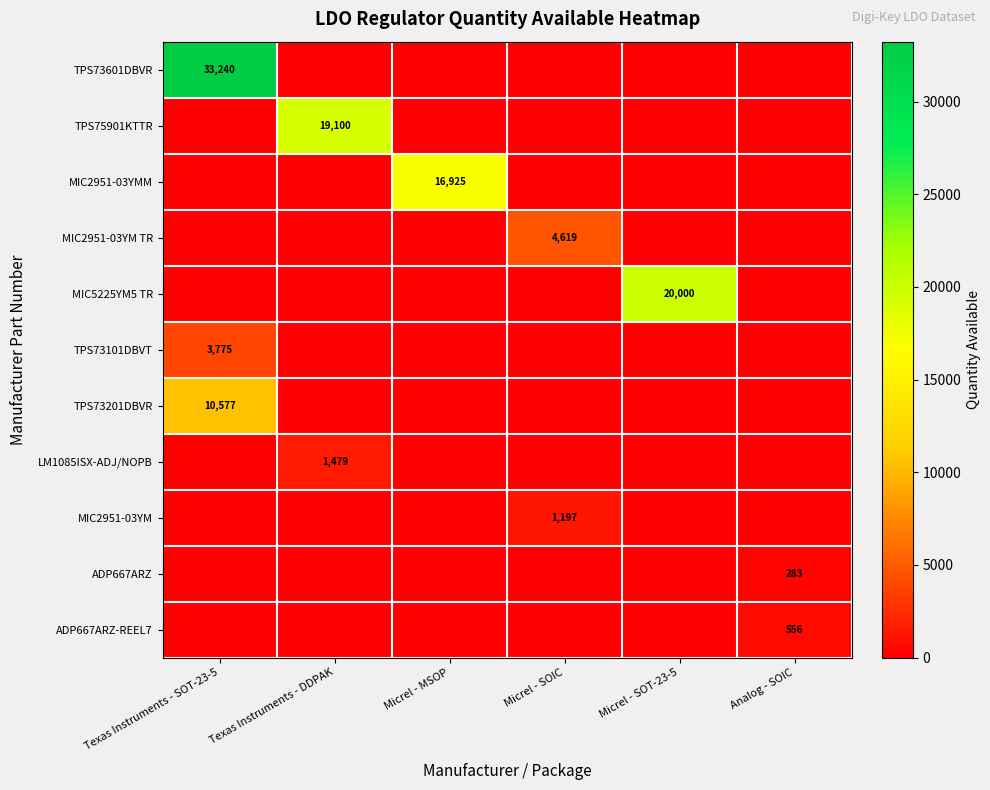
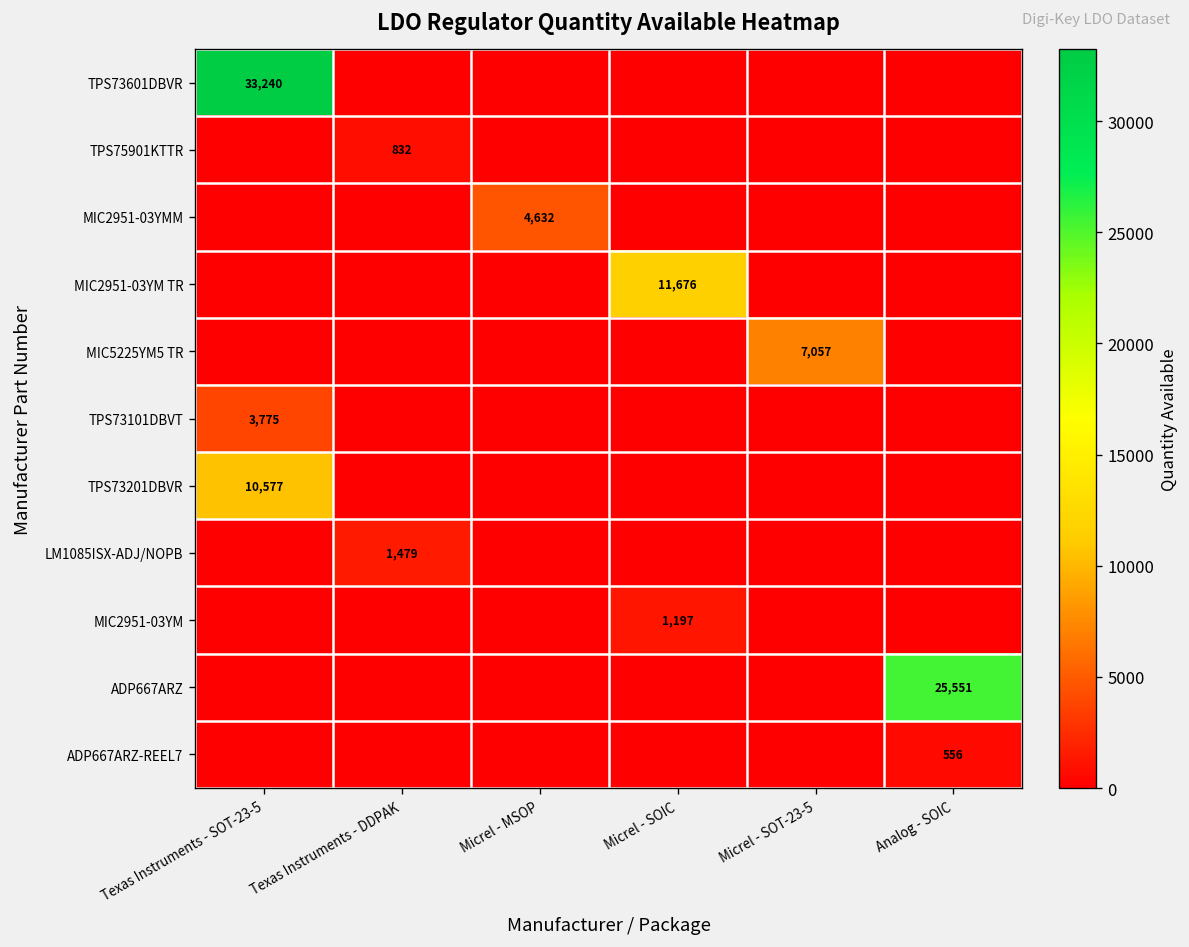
TPS75901KTTR, Texas Instruments - DDPAK: 19,100 -> 832
MIC2951-03YMM, Micrel - MSOP: 16,925 -> 4,632
MIC2951-03YM TR, Micrel - SOIC: 4,619 -> 11,676
MIC5225YM5 TR, Micrel - SOT-23-5: 20,000 -> 7,057
ADP667ARZ, Analog - SOIC: 283 -> 25,551
